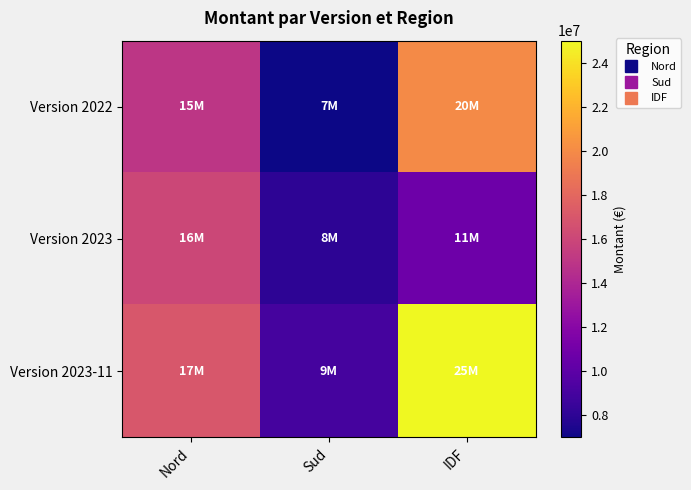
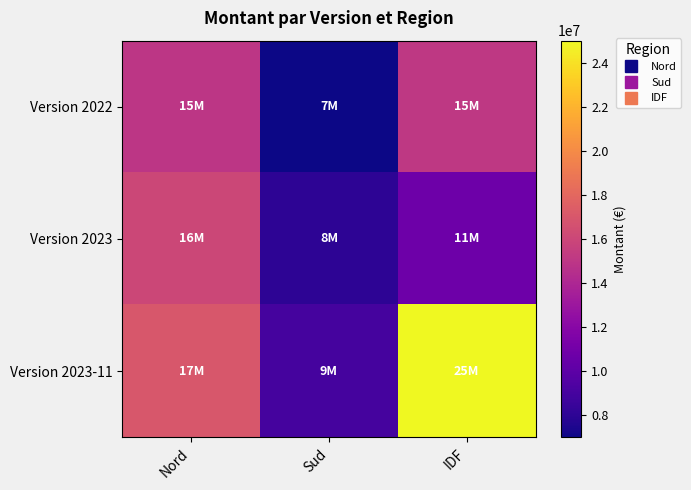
Version 2022, IDF: 20M -> 15M
